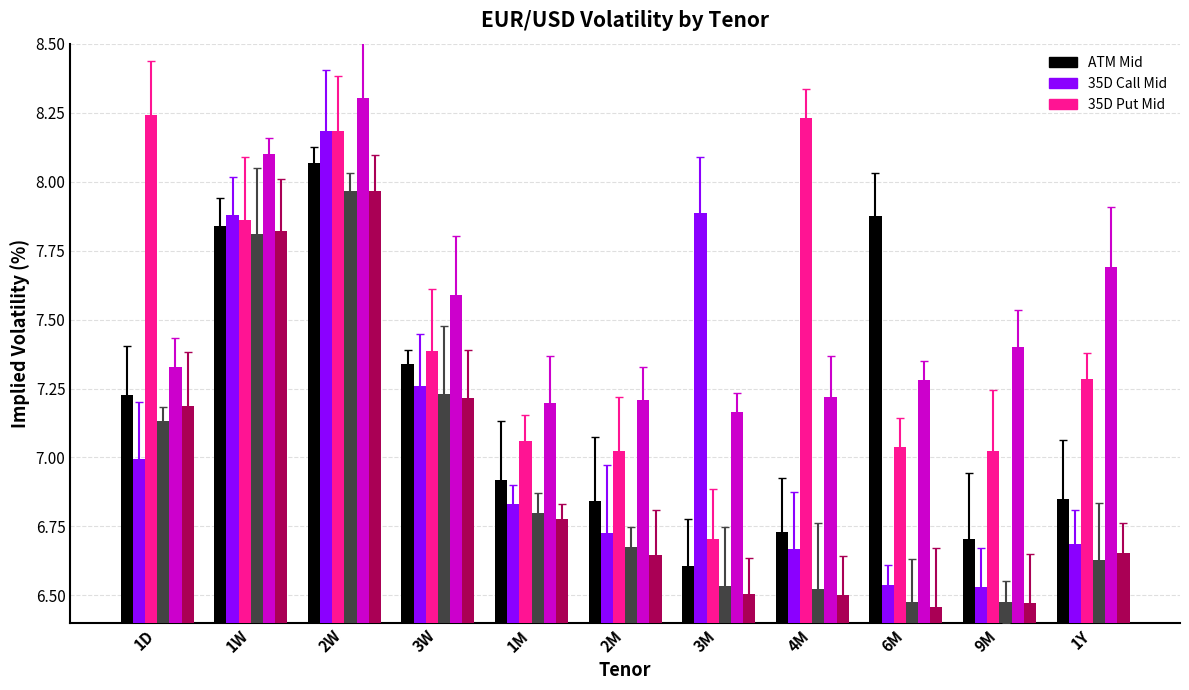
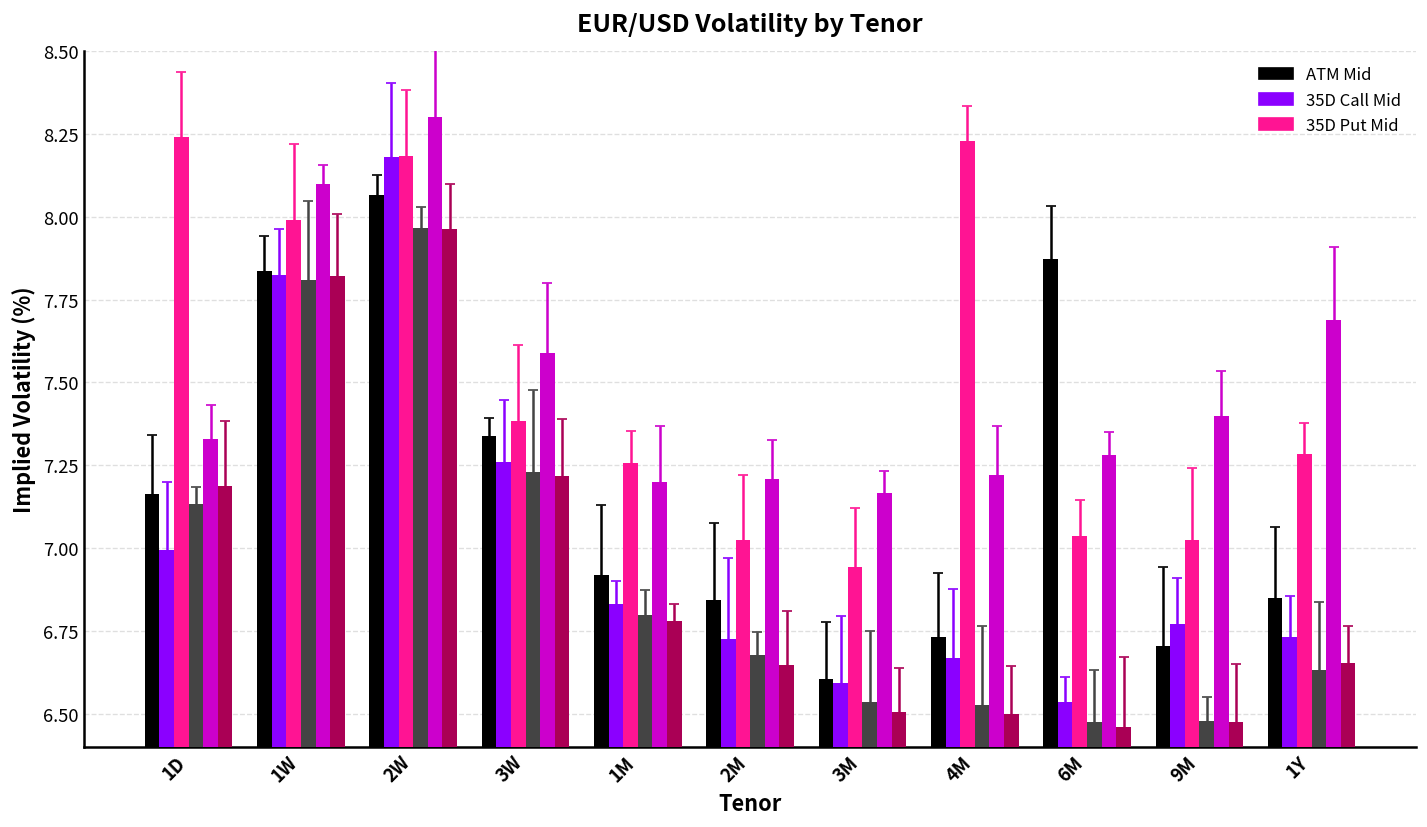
ATM Mid, 1D: 7.23 -> 7.16
35D Call Mid, 1W: 7.88 -> 7.83
35D Put Mid, 1W: 7.86 -> 7.99
35D Put Mid, 1M: 7.06 -> 7.26
35D Call Mid, 3M: 7.89 -> 6.59
35D Put Mid, 3M: 6.71 -> 6.94
35D Call Mid, 9M: 6.53 -> 6.77
35D Call Mid, 1Y: 6.69 -> 6.73
